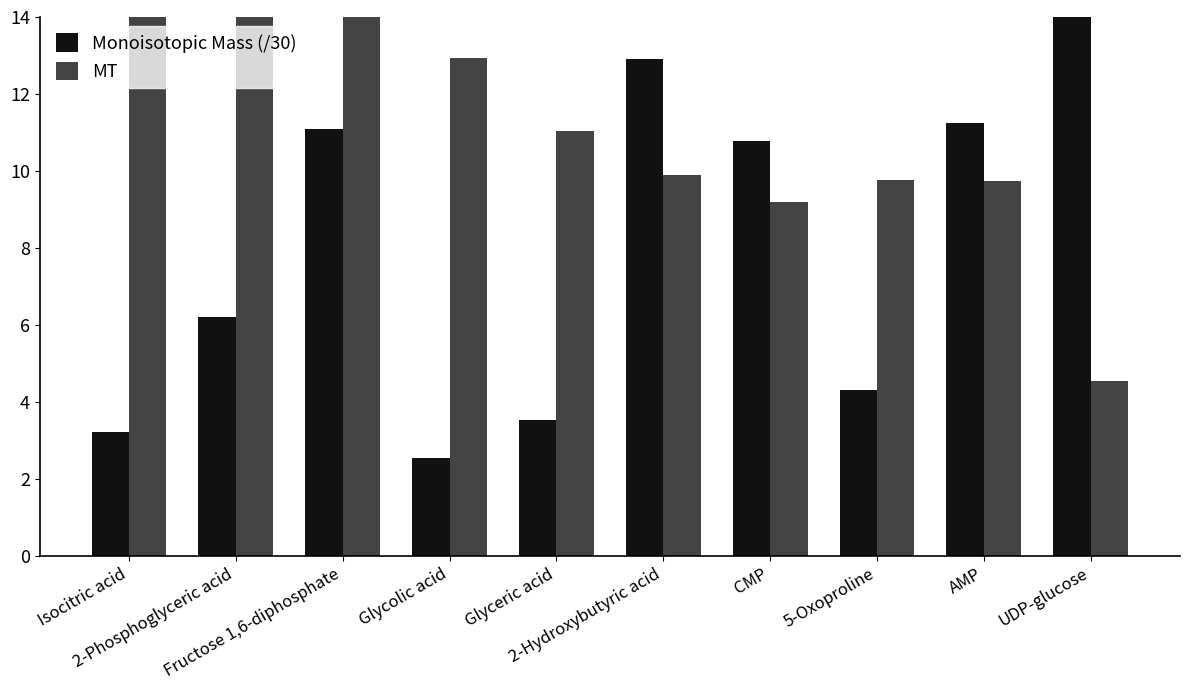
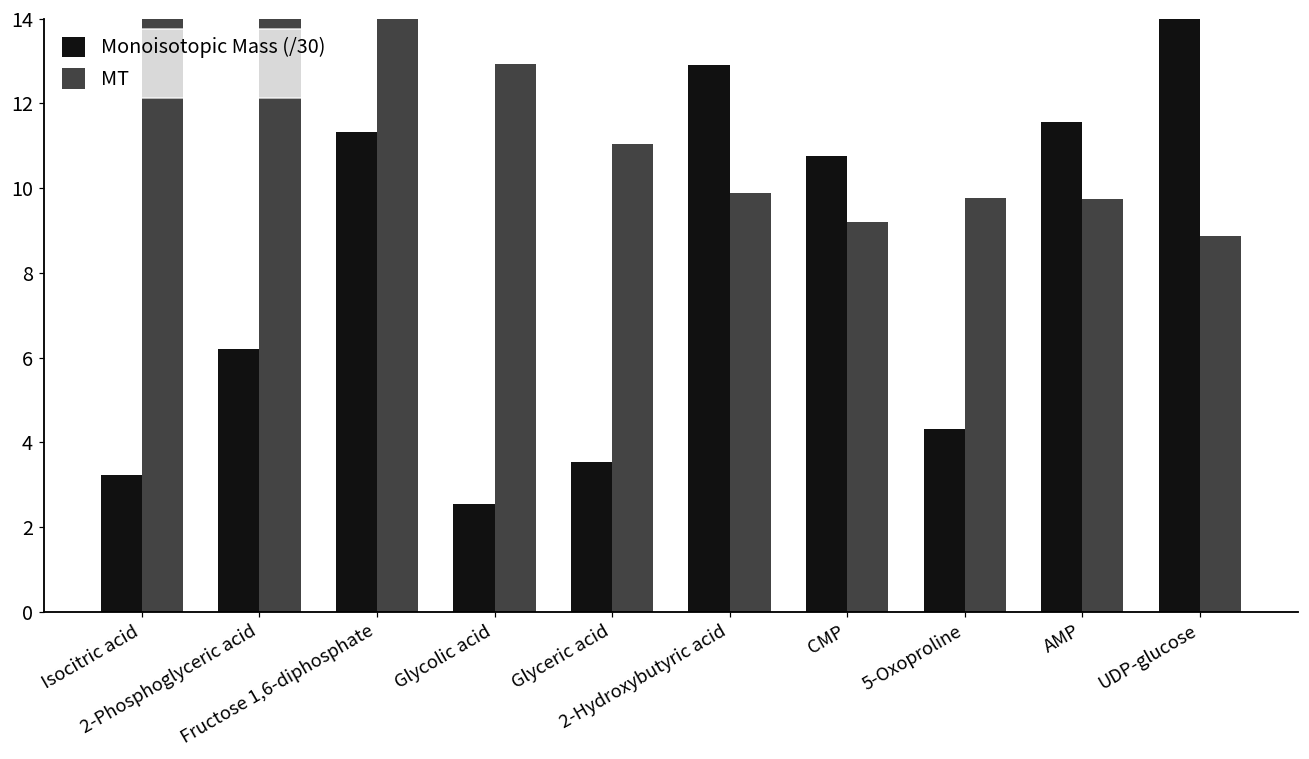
Monoisotopic Mass (/30), Fructose 1,6-diphosphate: 11.1 -> 11.3
Monoisotopic Mass (/30), AMP: 11.2 -> 11.6
MT, UDP-glucose: 4.6 -> 8.9
